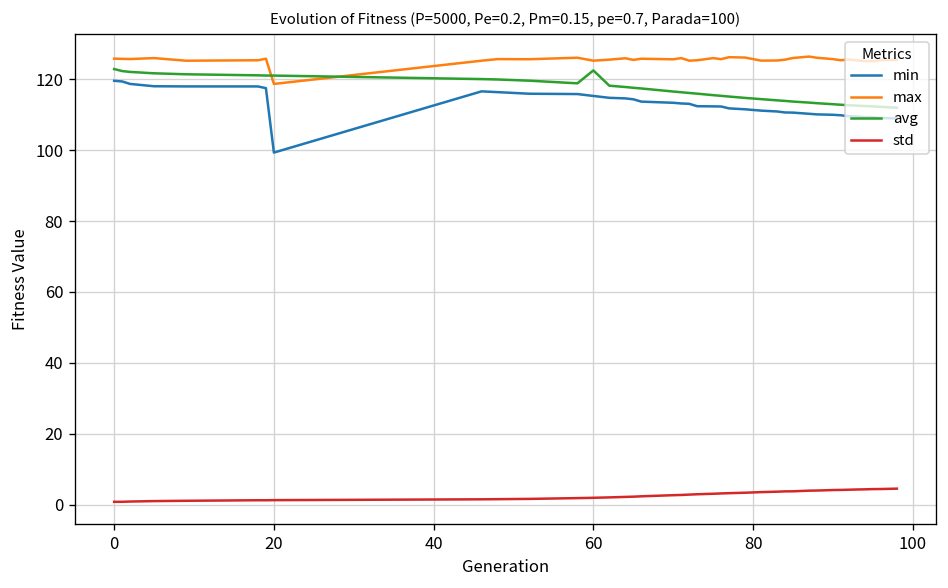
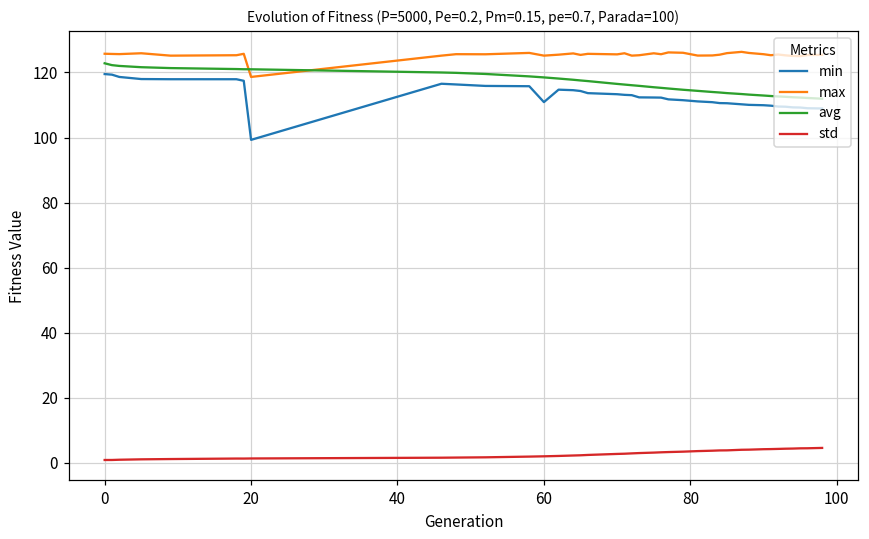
min, 60: 115 -> 111
avg, 60: 122 -> 118
